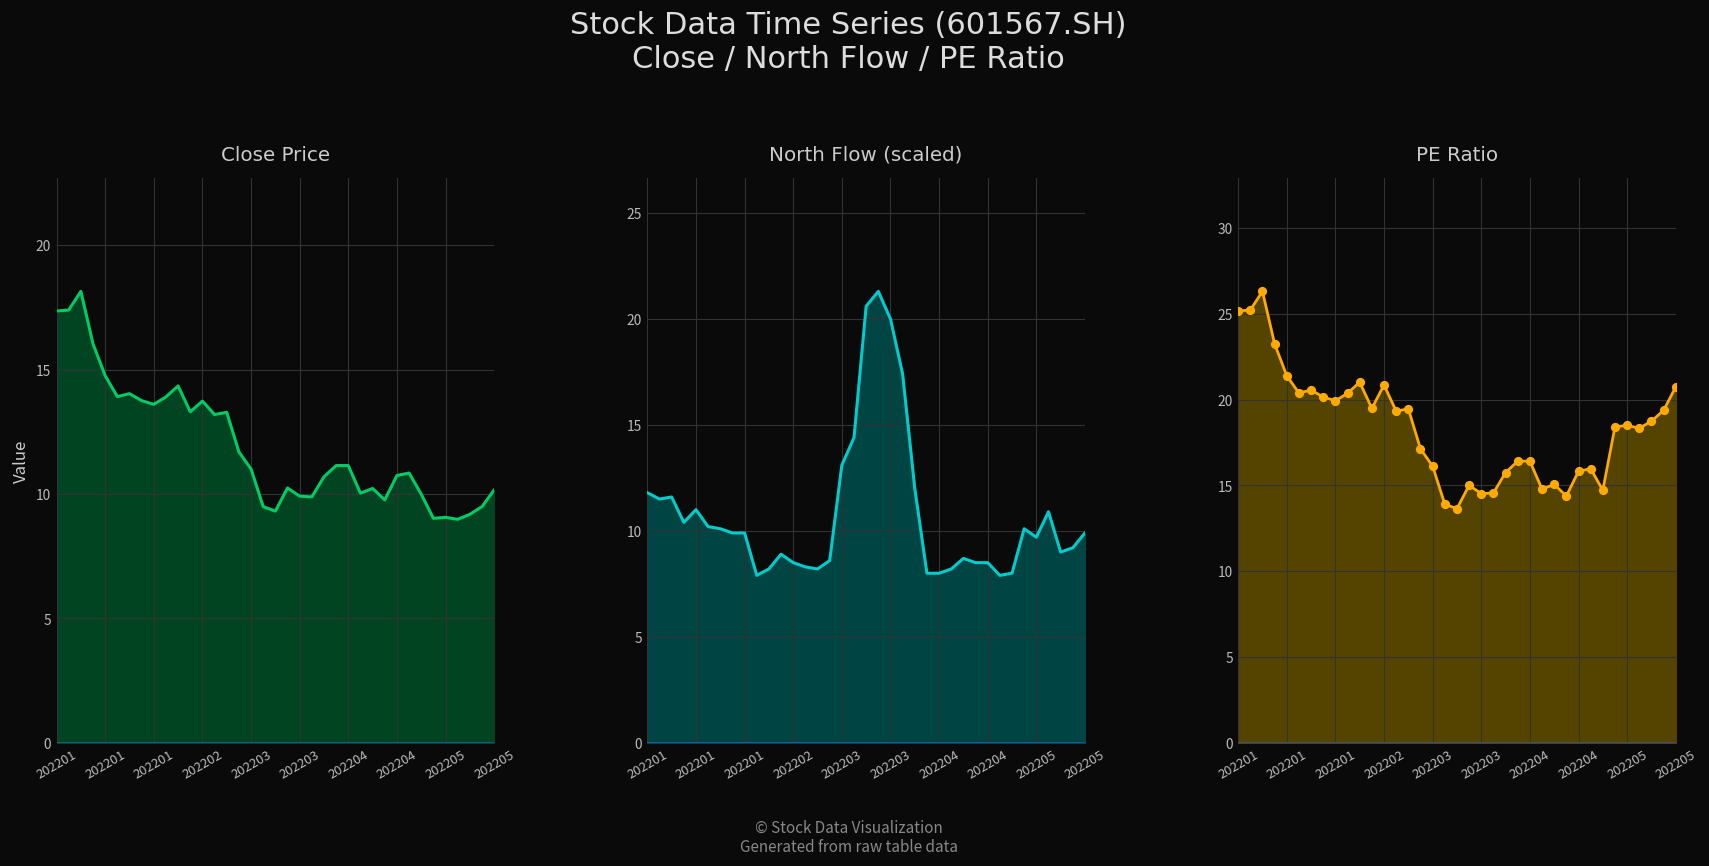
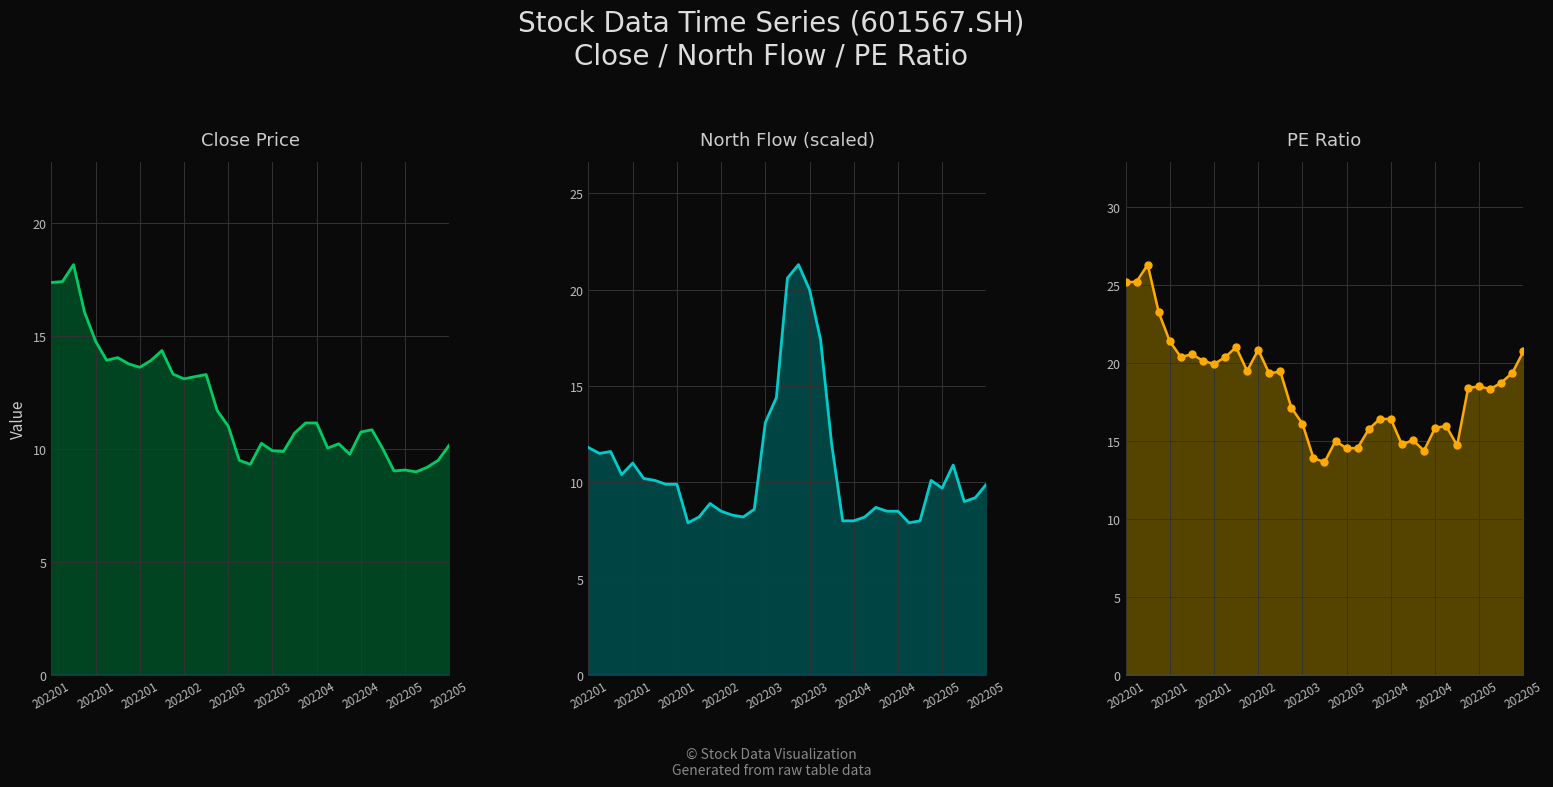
Close Price, 202202: 13.7 -> 13.1
